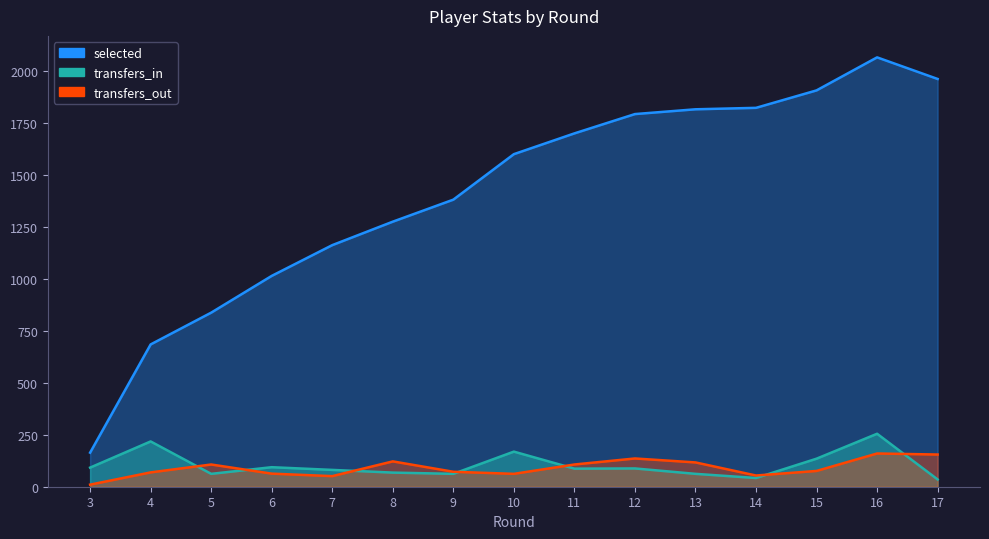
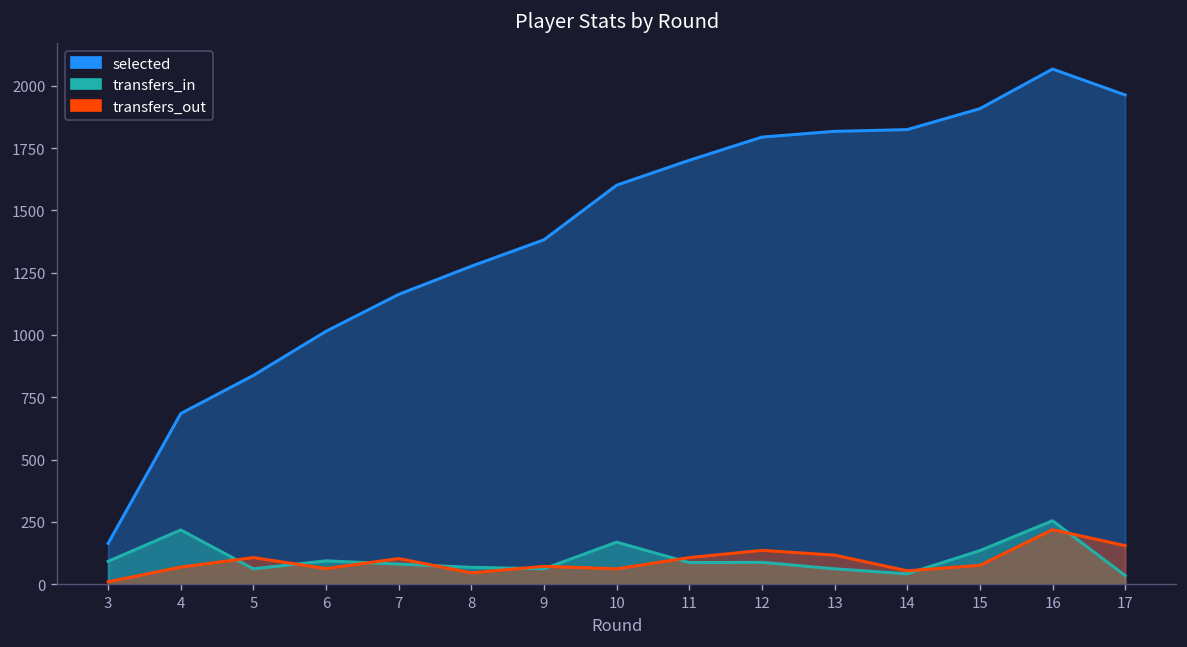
transfers_out, 7: 50 -> 100
transfers_out, 8: 120 -> 50
transfers_out, 16: 160 -> 220
